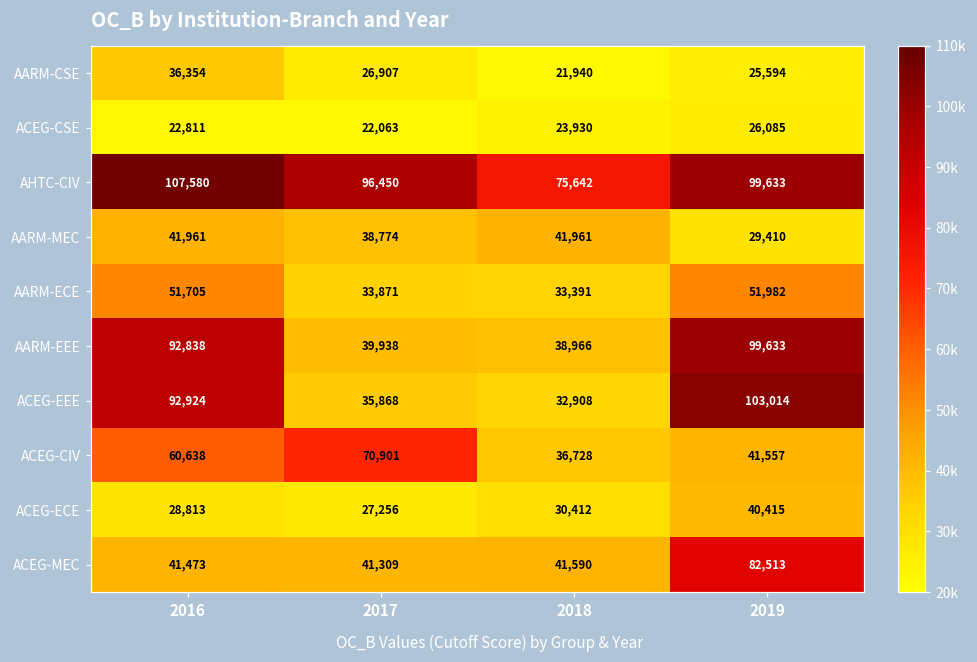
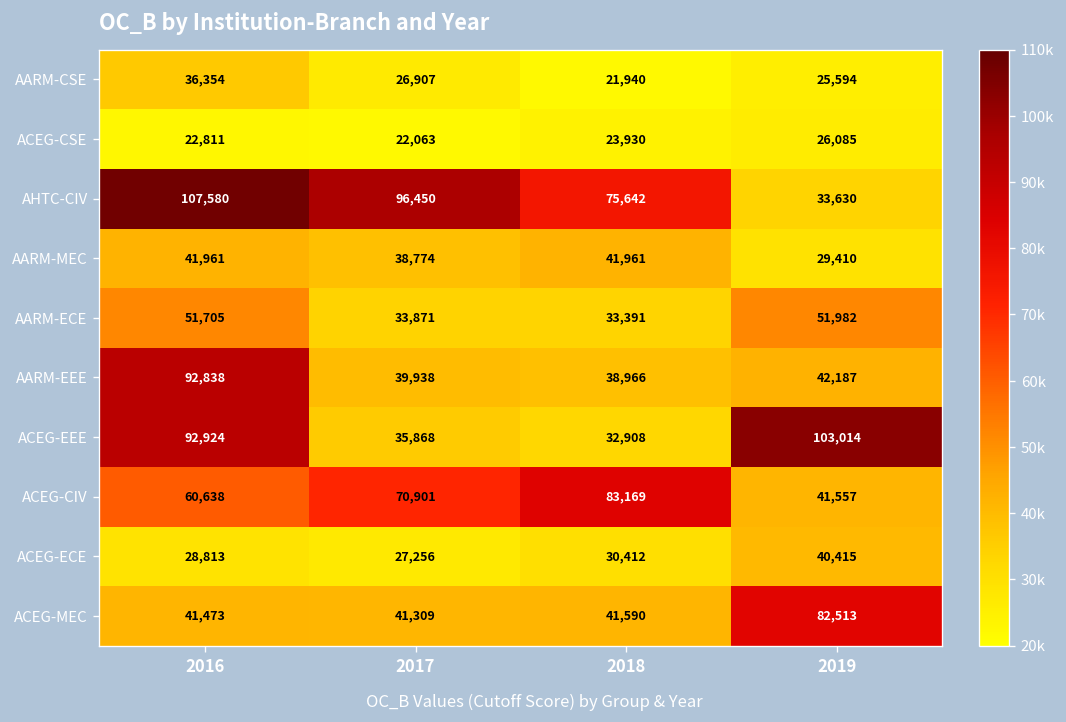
AHTC-CIV, 2019: 99,633 -> 33,630
AARM-EEE, 2019: 99,633 -> 42,187
ACEG-CIV, 2018: 36,728 -> 83,169
